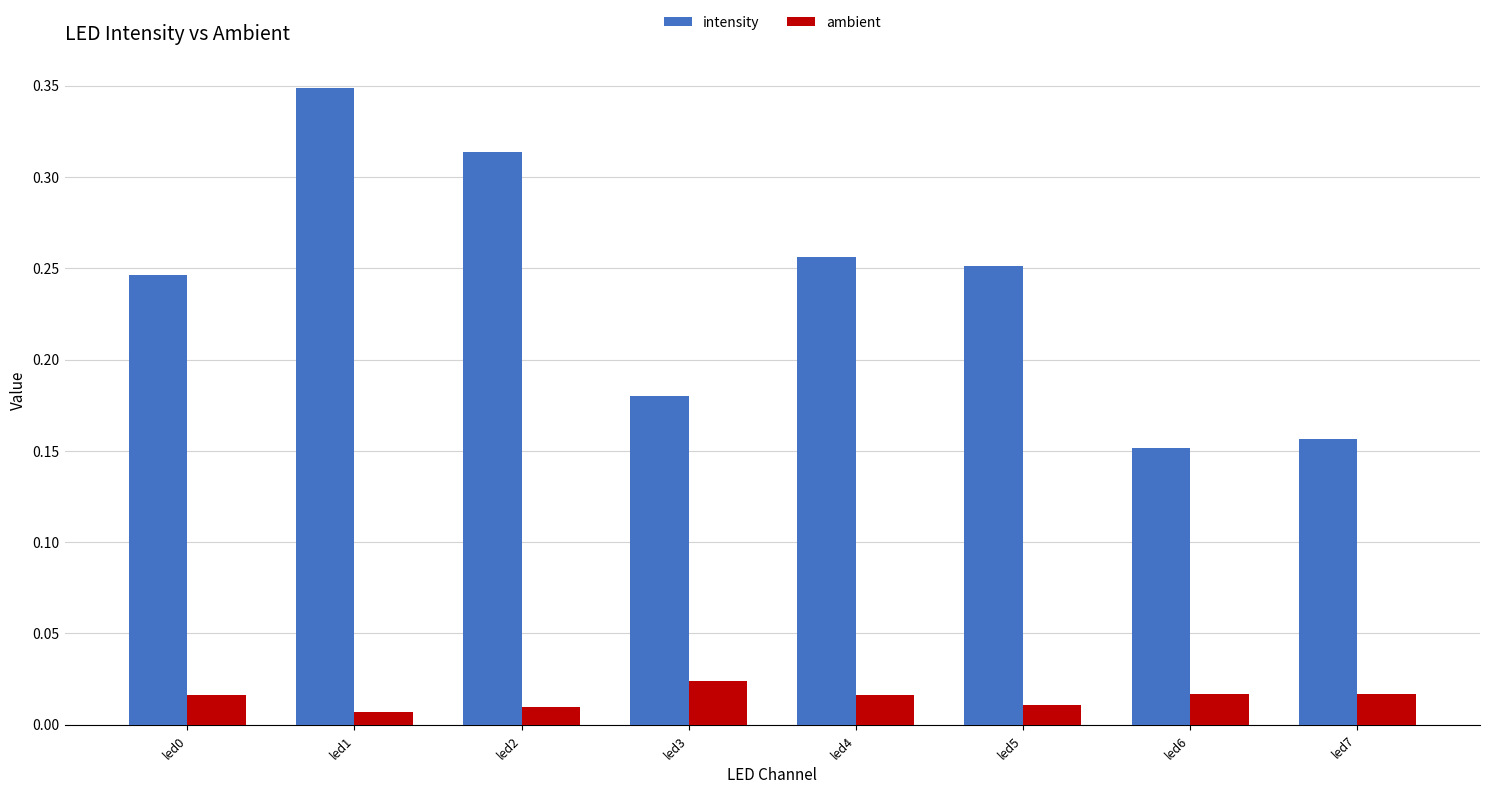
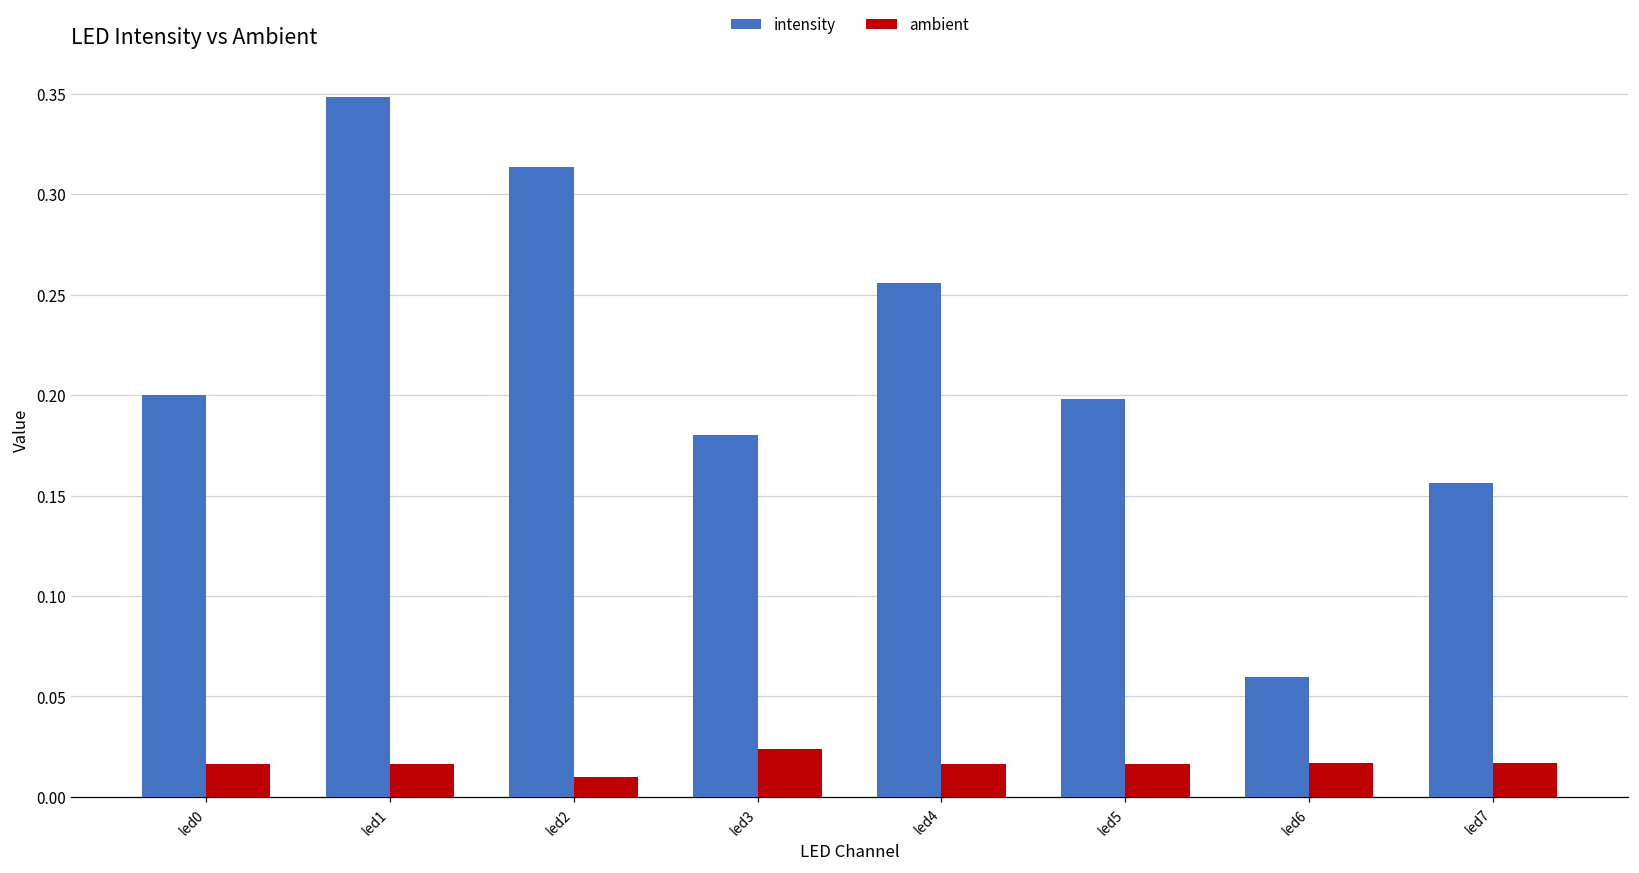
intensity, led0: 0.246 -> 0.200
ambient, led1: 0.007 -> 0.017
intensity, led5: 0.251 -> 0.198
ambient, led5: 0.011 -> 0.017
intensity, led6: 0.152 -> 0.060
